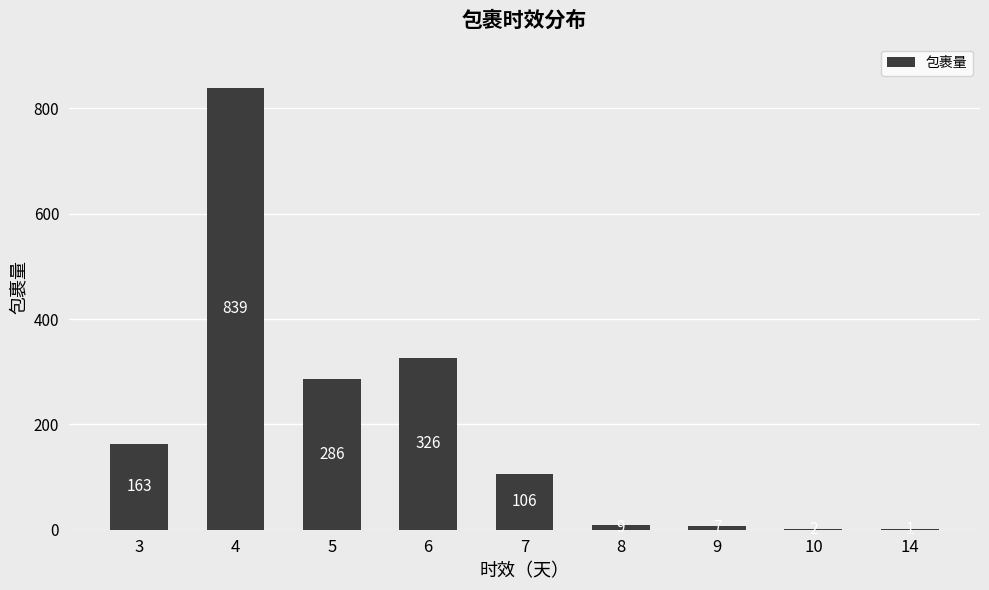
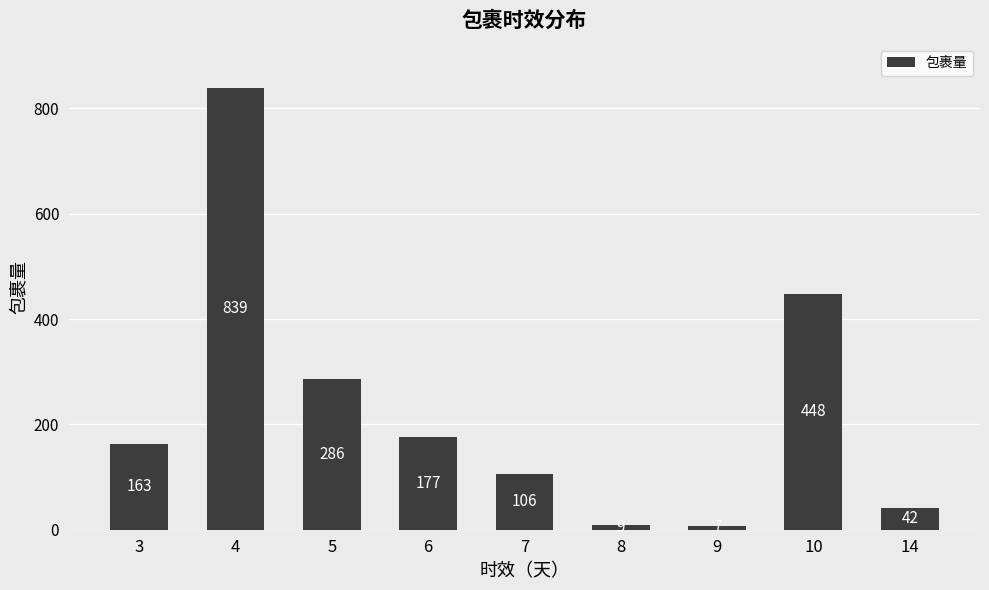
6: 326 -> 177
10: 0 -> 450
14: 0 -> 40
